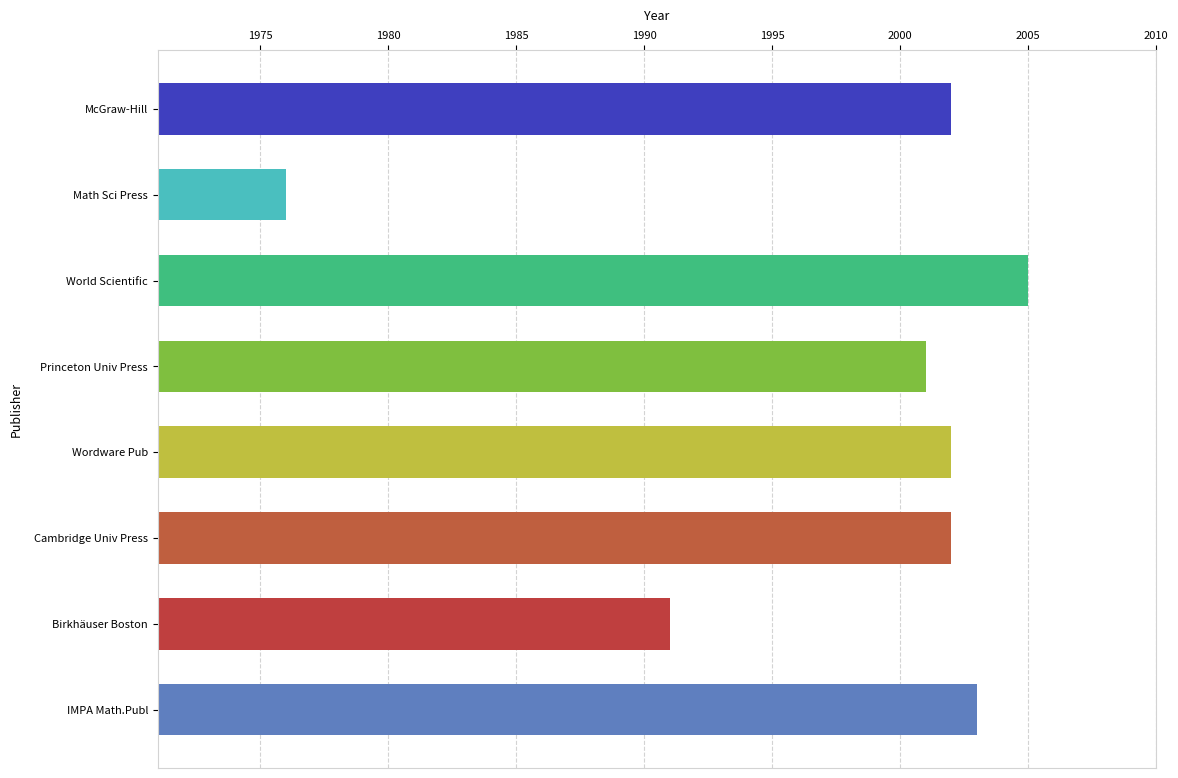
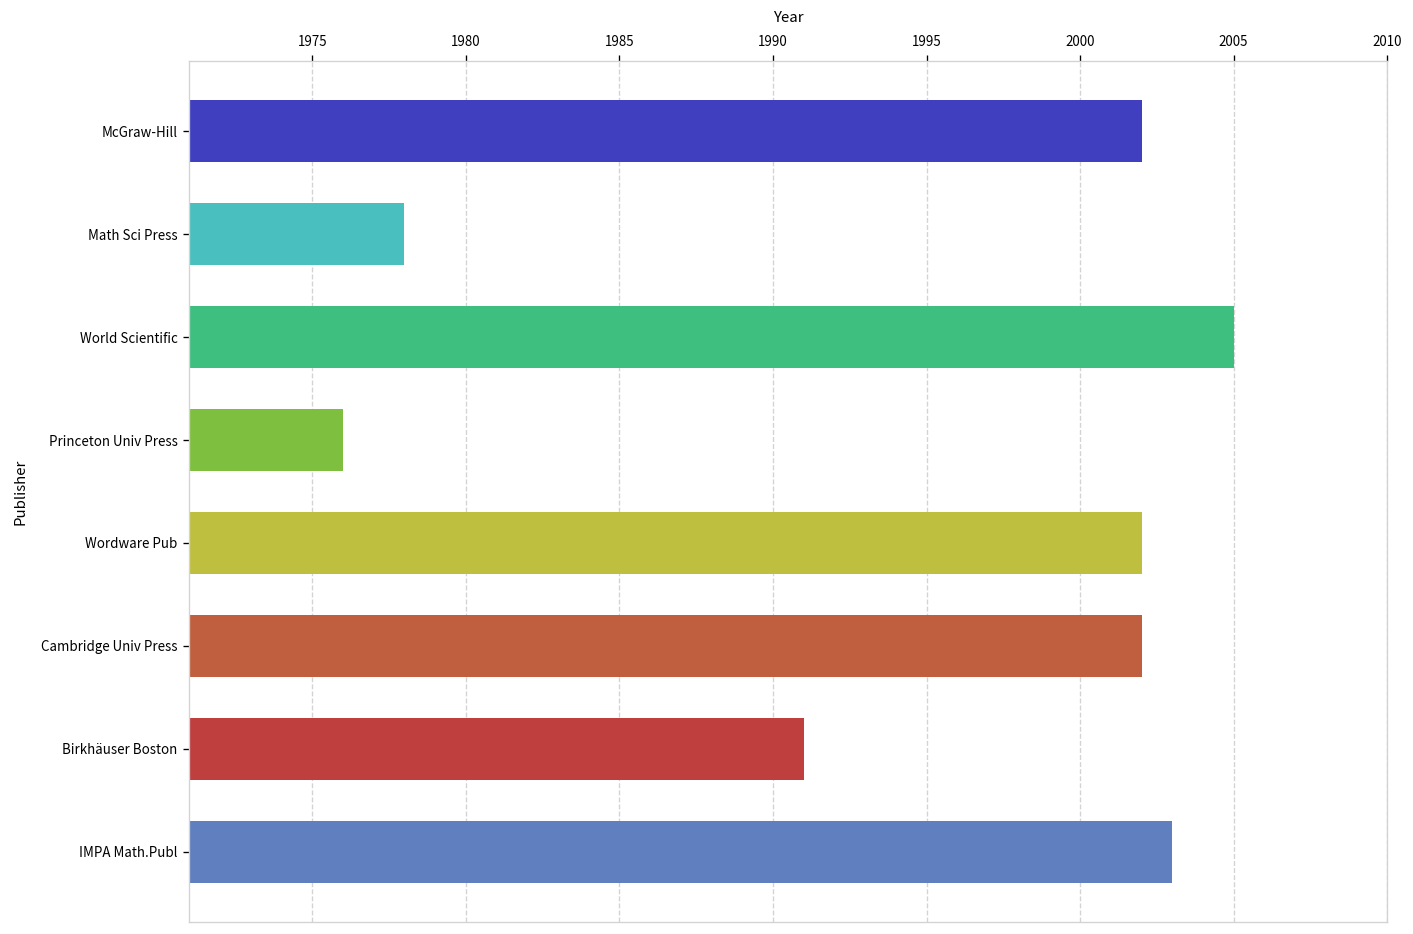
Math Sci Press: 1976 -> 1978
Princeton Univ Press: 2001 -> 1976
